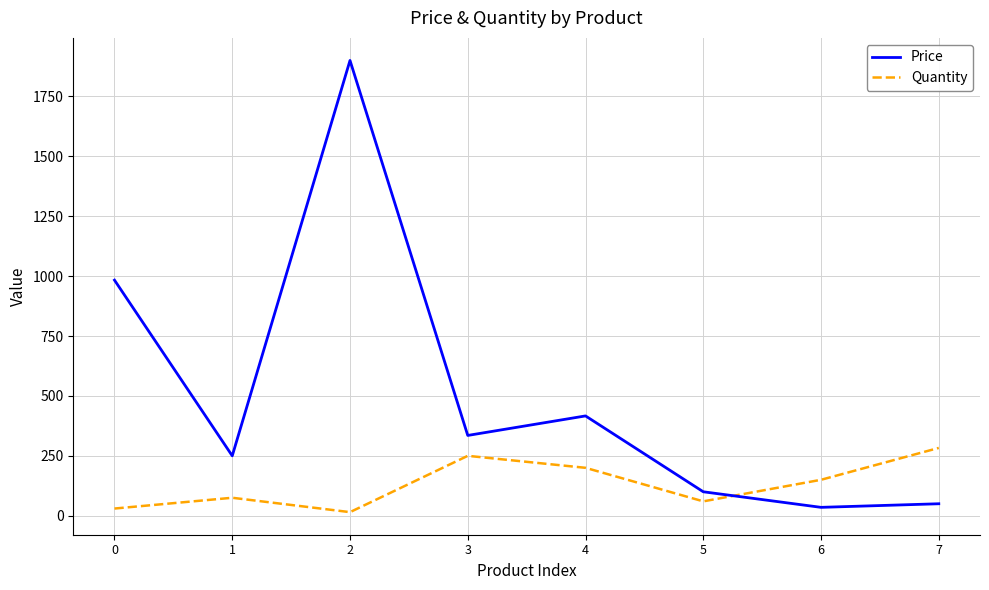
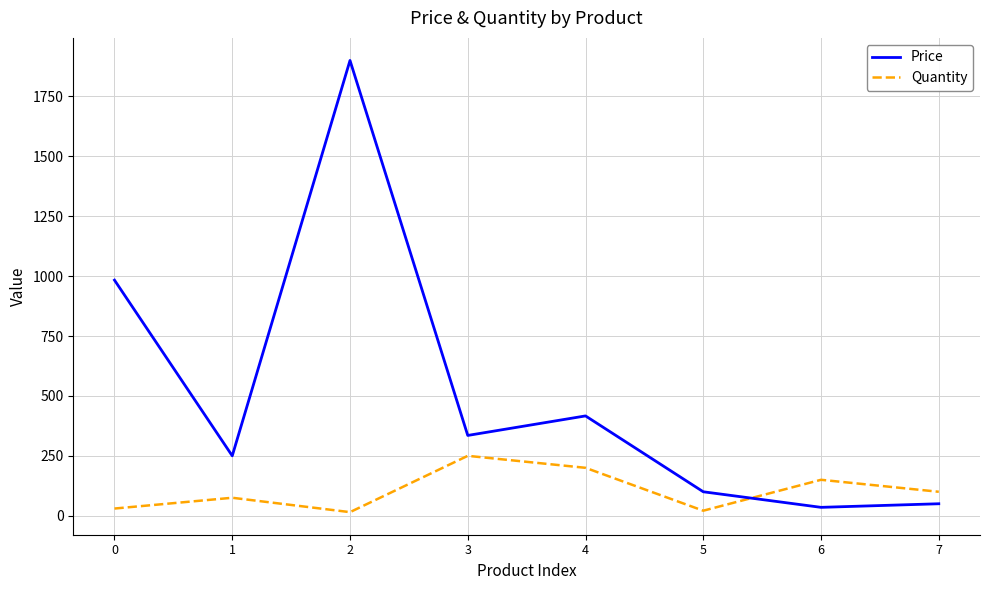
Quantity, 5: 60 -> 20
Quantity, 7: 280 -> 100
